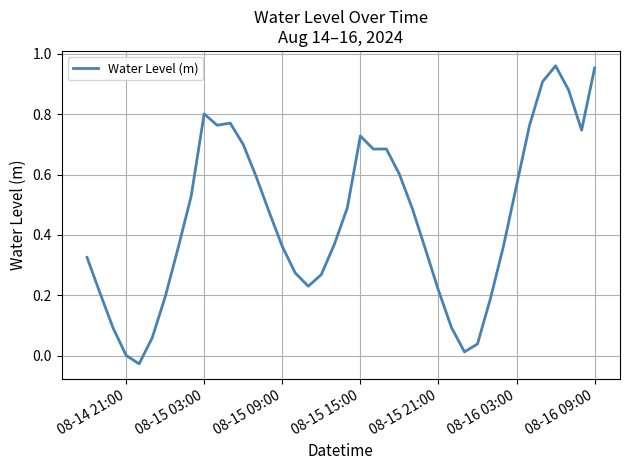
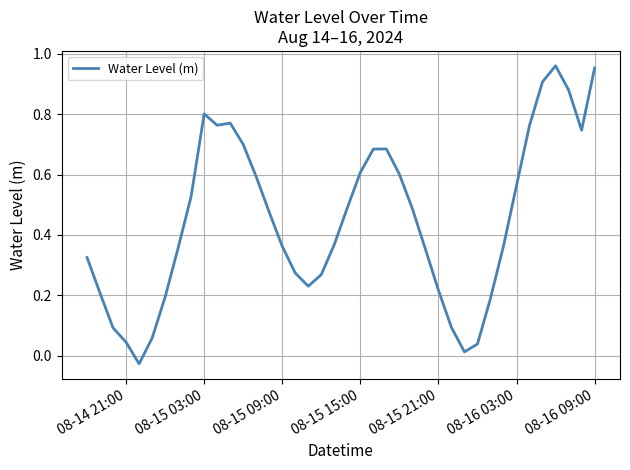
08-14 21:00: 0.00 -> 0.04
08-15 15:00: 0.73 -> 0.61
